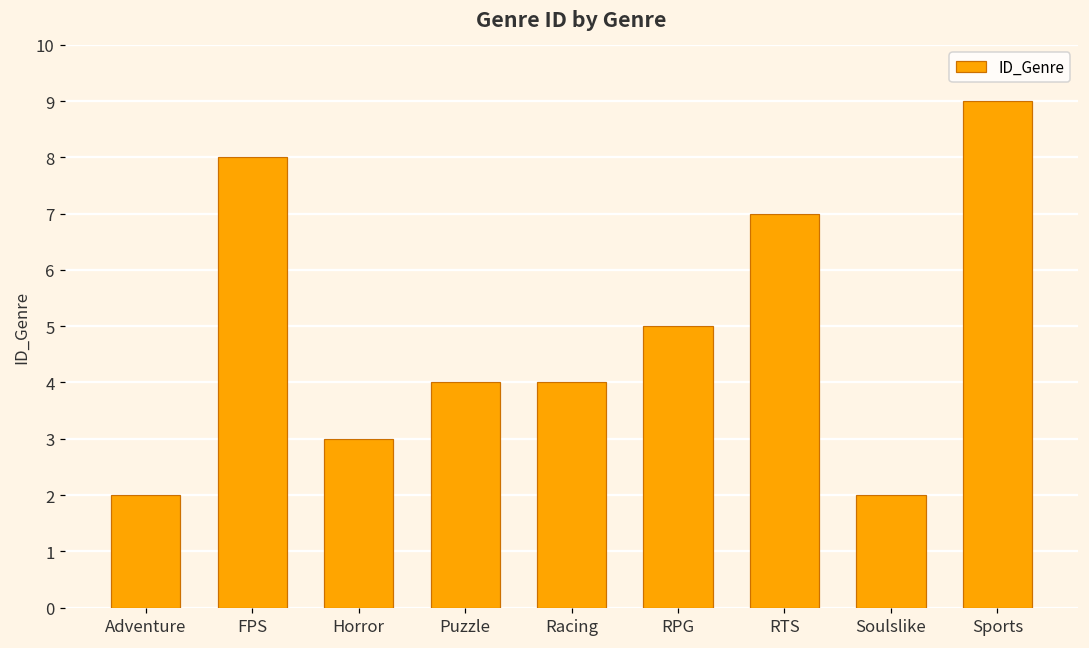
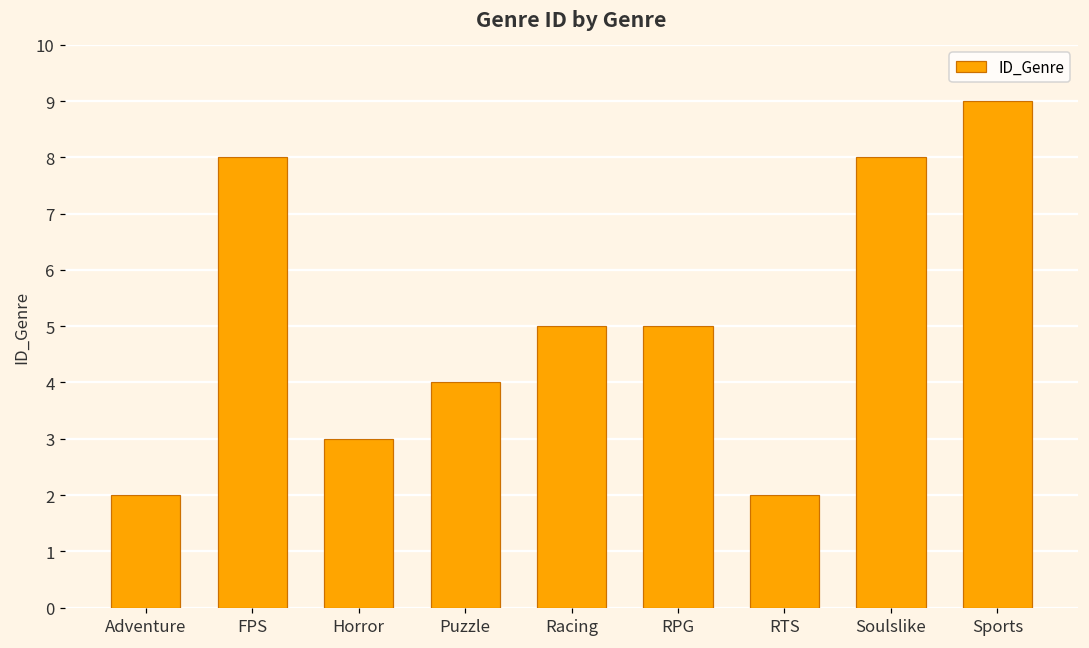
Racing: 4 -> 5
RTS: 7 -> 2
Soulslike: 2 -> 8
